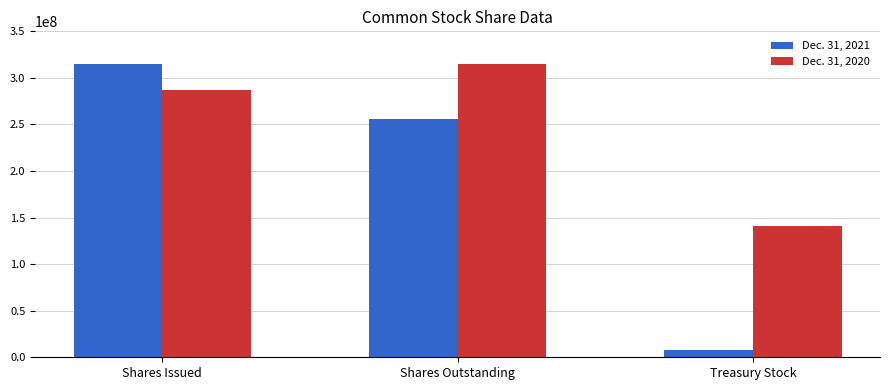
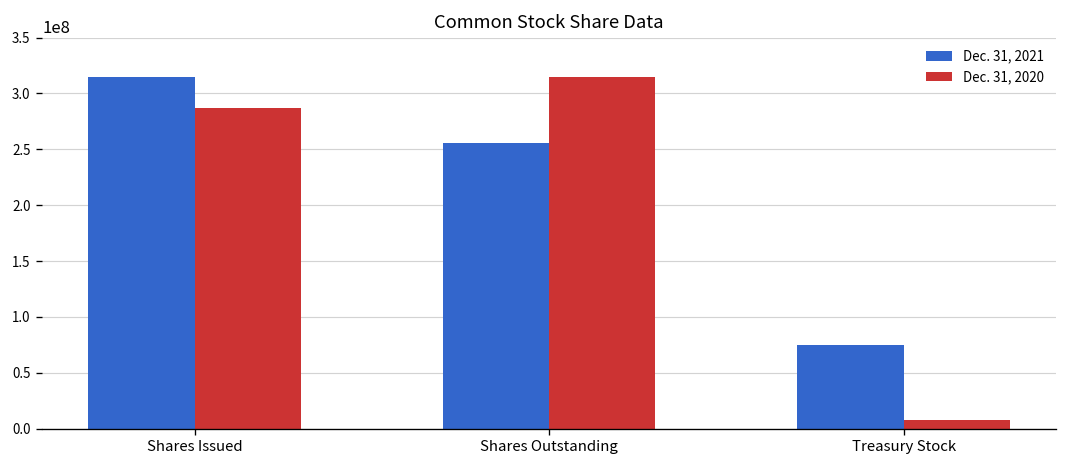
Dec. 31, 2021, Treasury Stock: 10000000 -> 80000000
Dec. 31, 2020, Treasury Stock: 140000000 -> 10000000
